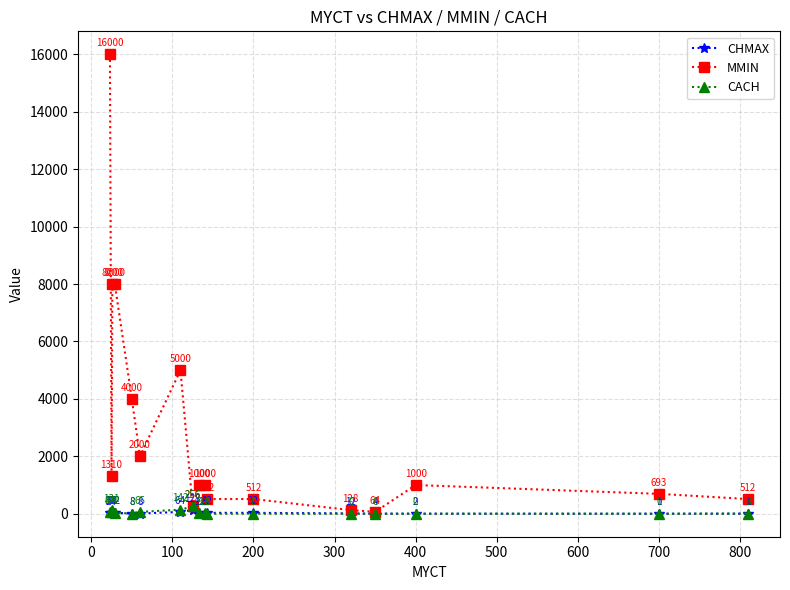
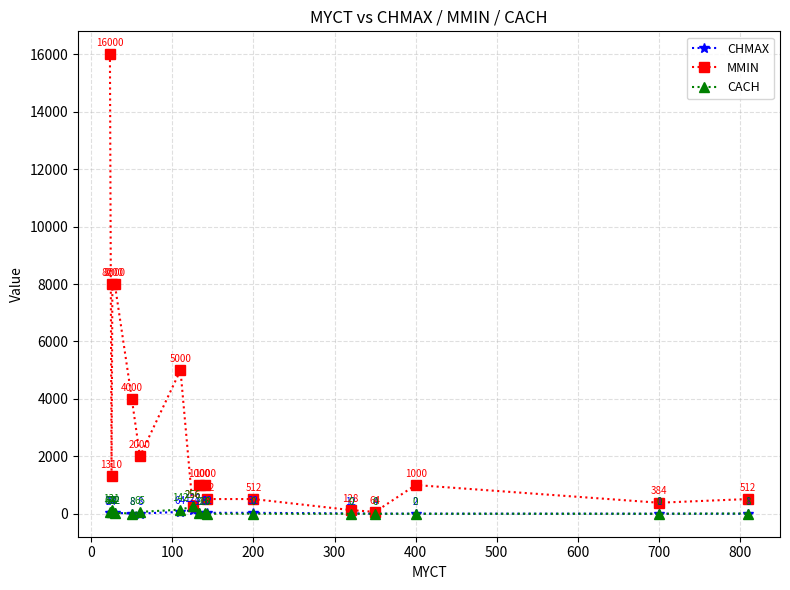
MMIN, 700: 693 -> 384
